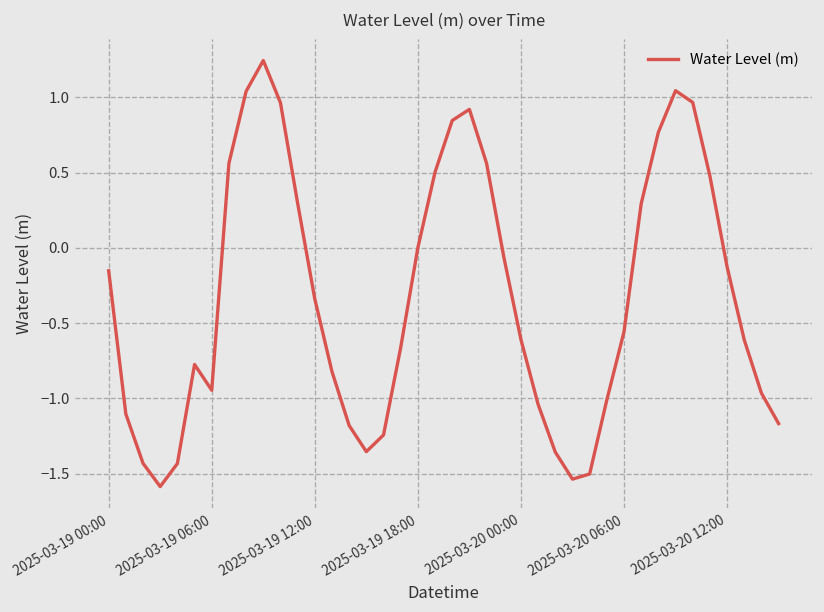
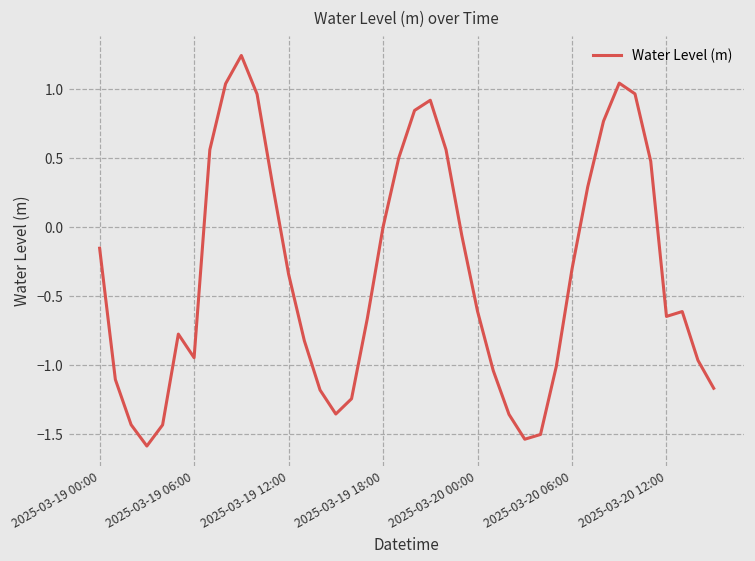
2025-03-20 06:00: -0.56 -> -0.30
2025-03-20 12:00: -0.13 -> -0.65
